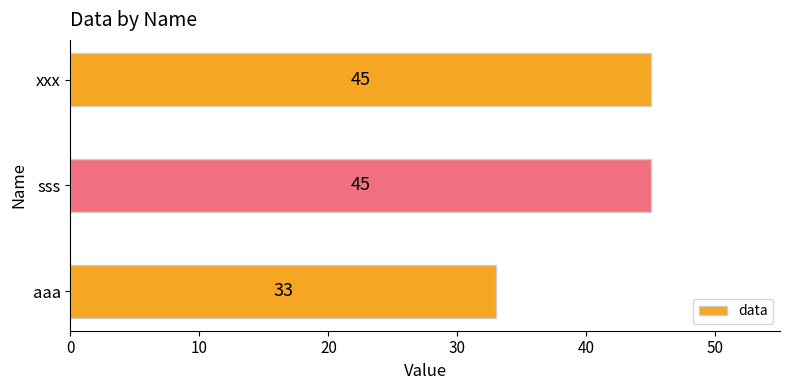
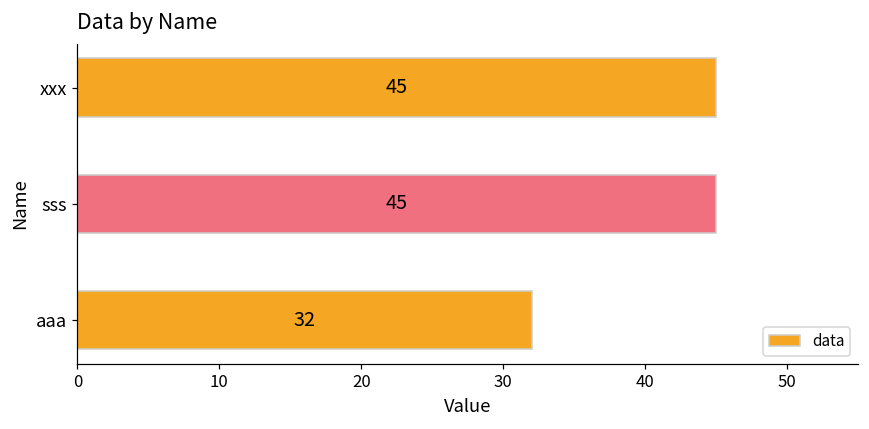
aaa: 33 -> 32
